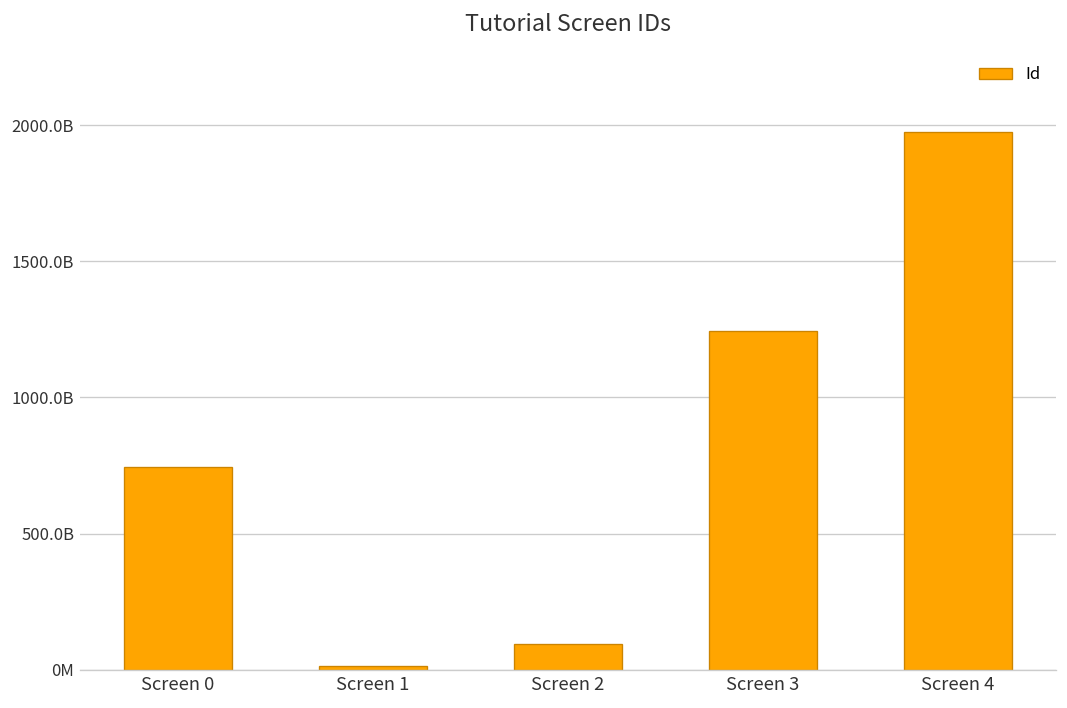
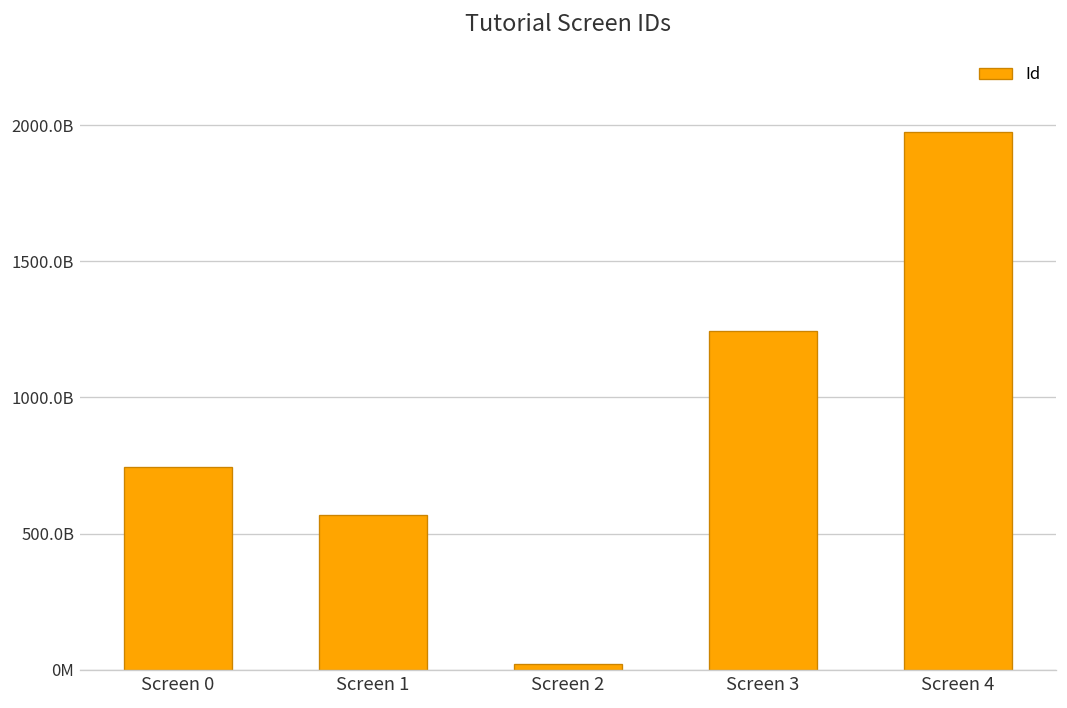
Screen 1: 10000000000 -> 570000000000
Screen 2: 90000000000 -> 20000000000
